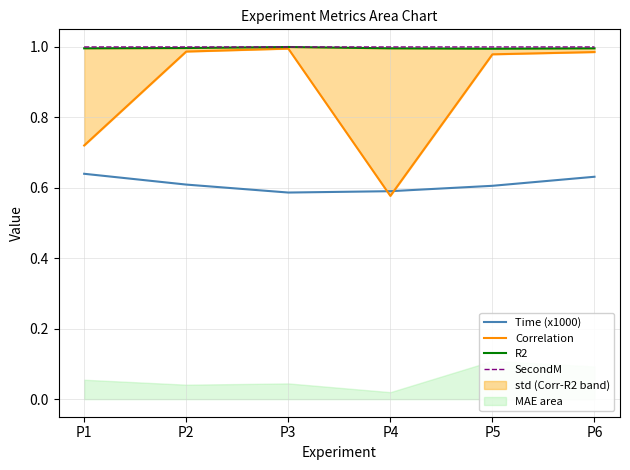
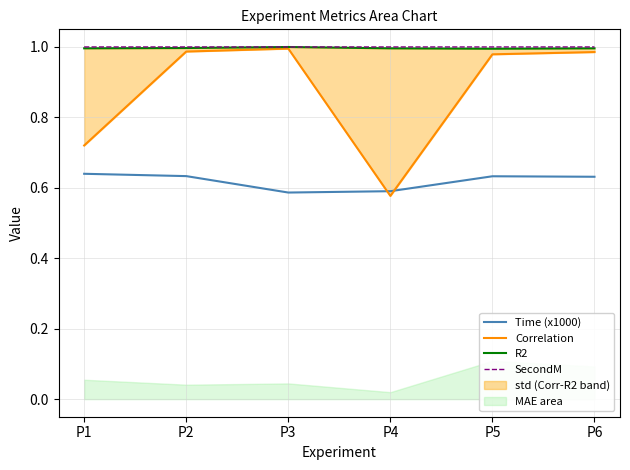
Time (x1000), P2: 0.61 -> 0.63
Time (x1000), P5: 0.61 -> 0.63
